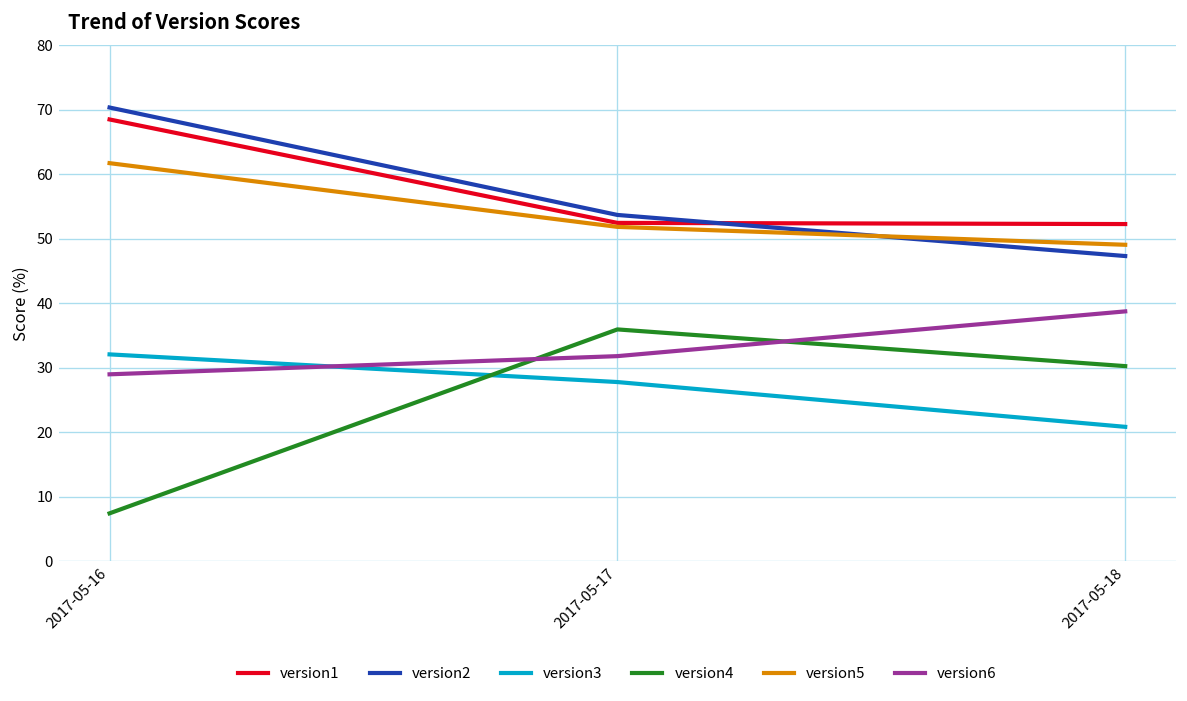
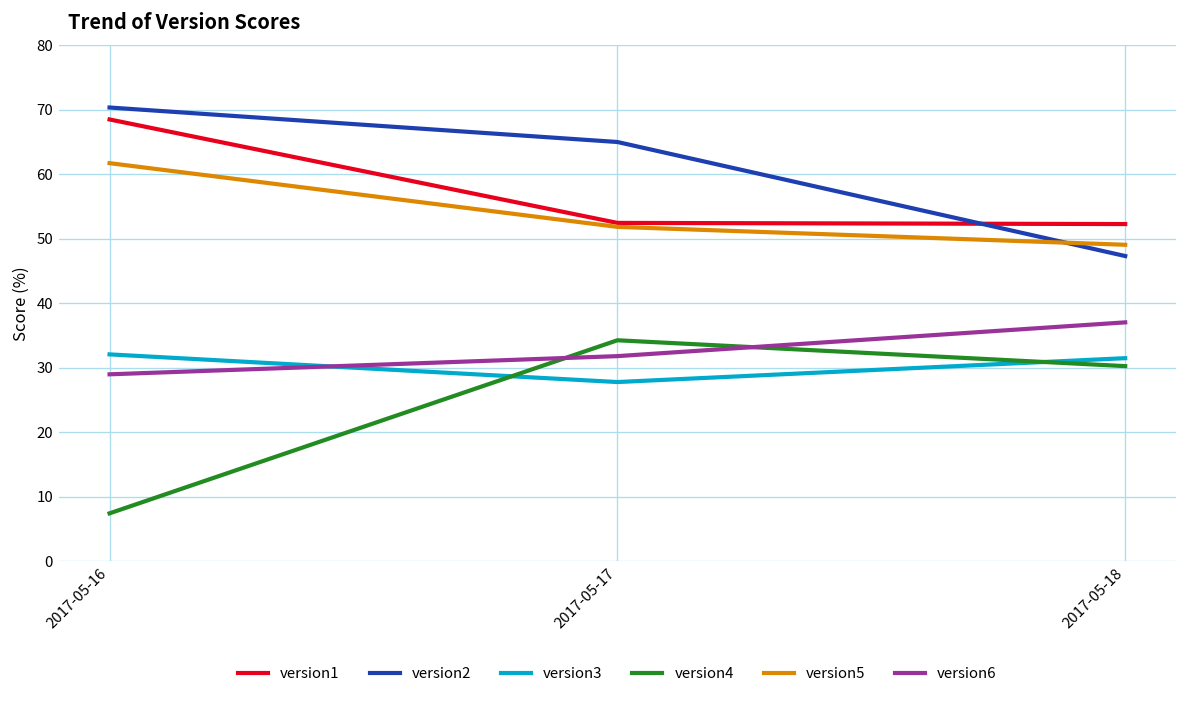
version2, 2017-05-17: 54 -> 65
version4, 2017-05-17: 36 -> 34
version3, 2017-05-18: 21 -> 31
version6, 2017-05-18: 39 -> 37
